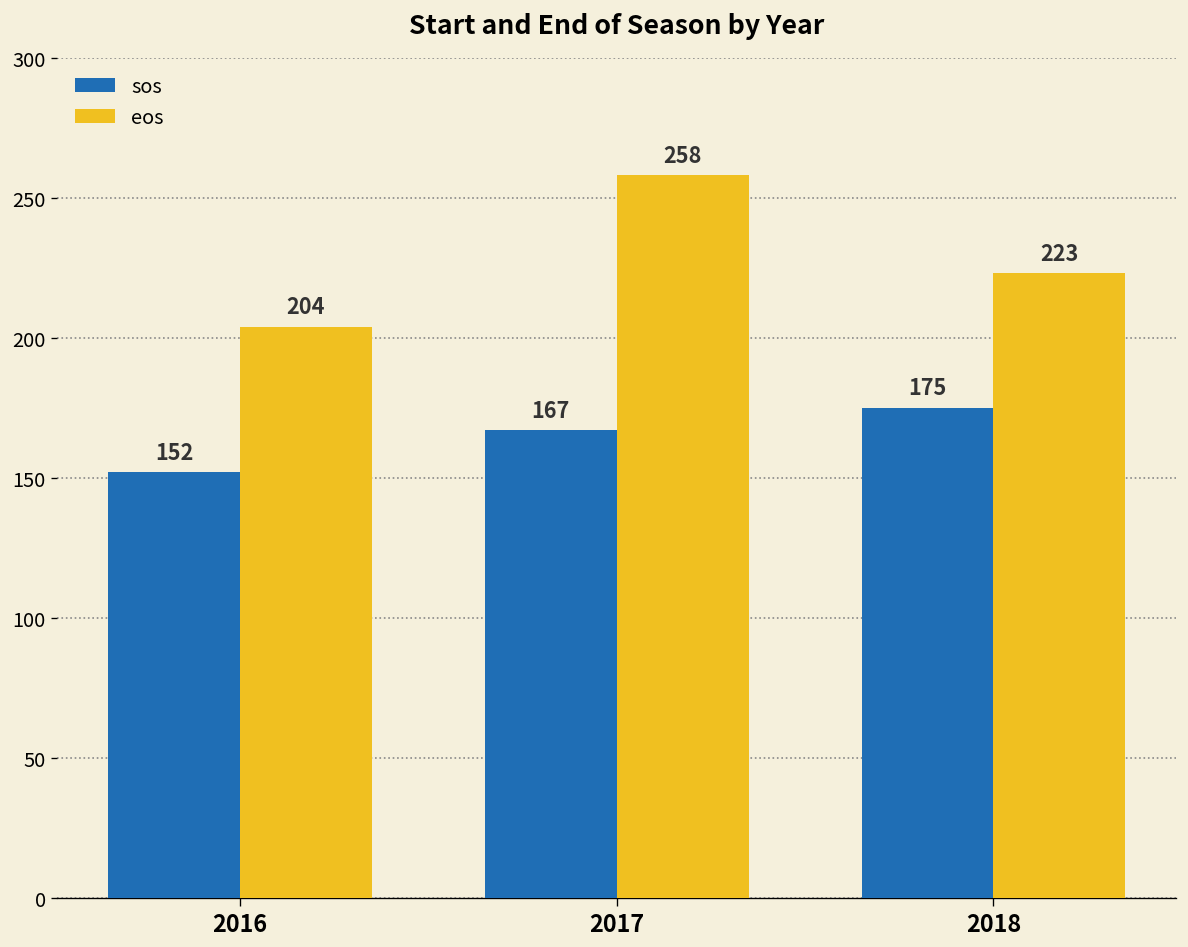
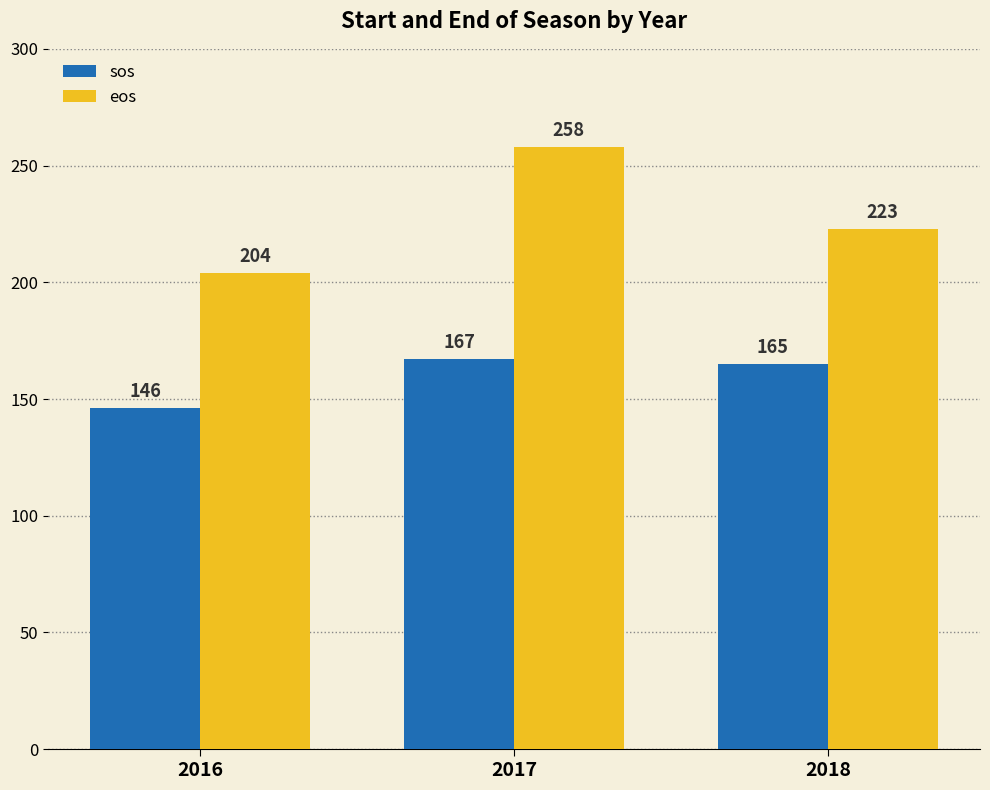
sos, 2016: 152 -> 146
sos, 2018: 175 -> 165
